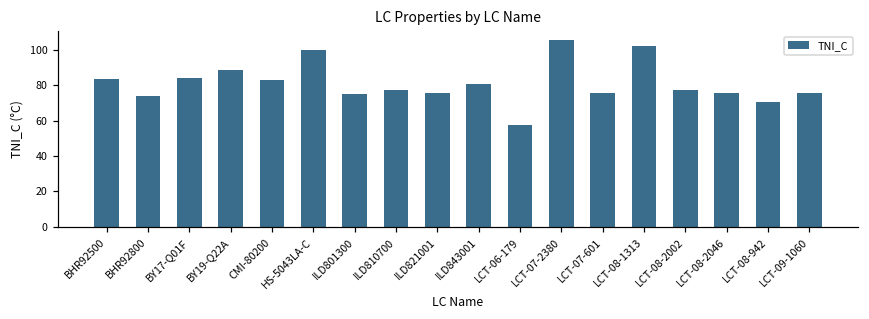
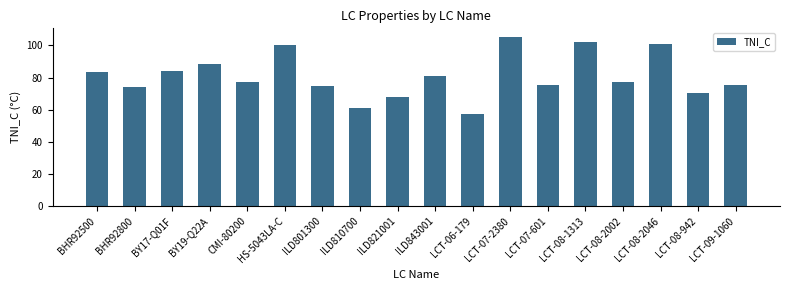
CMI-80200: 83 -> 78
ILD810700: 77 -> 61
ILD821001: 76 -> 68
LCT-08-2046: 76 -> 101
